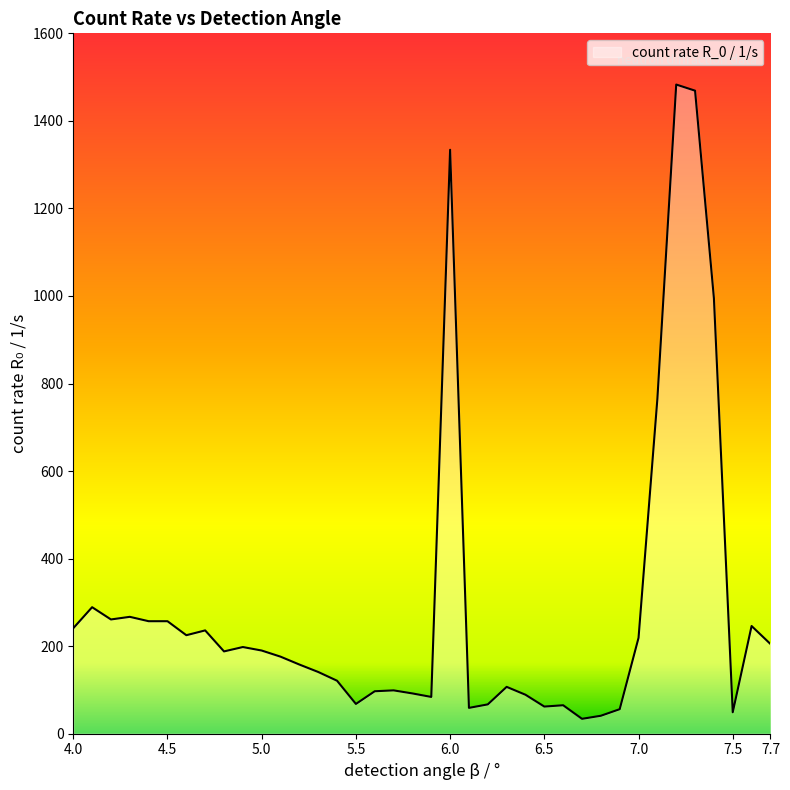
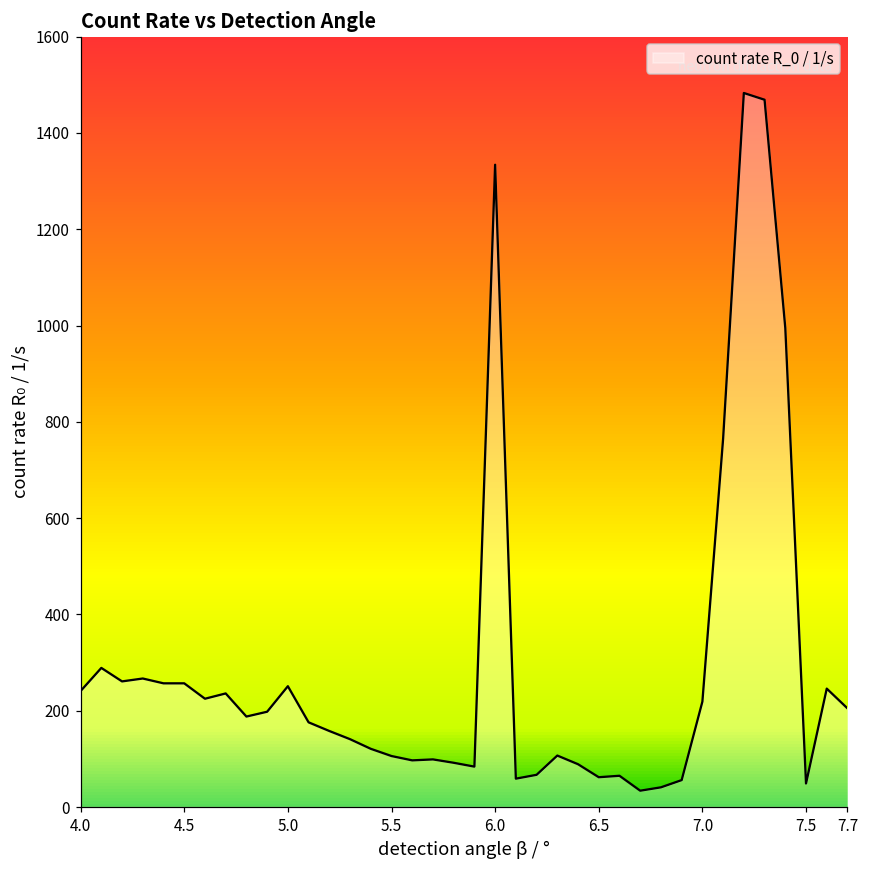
5.0: 190 -> 250
5.5: 70 -> 110
